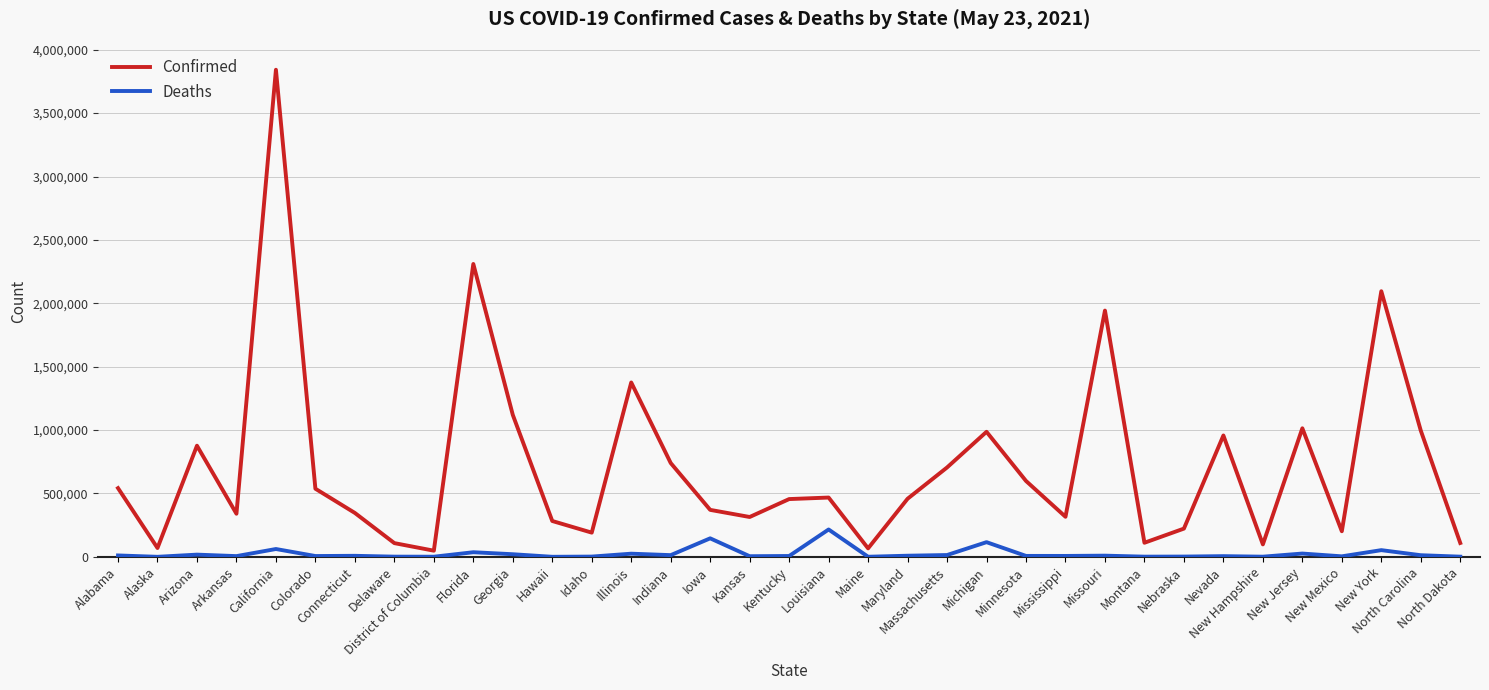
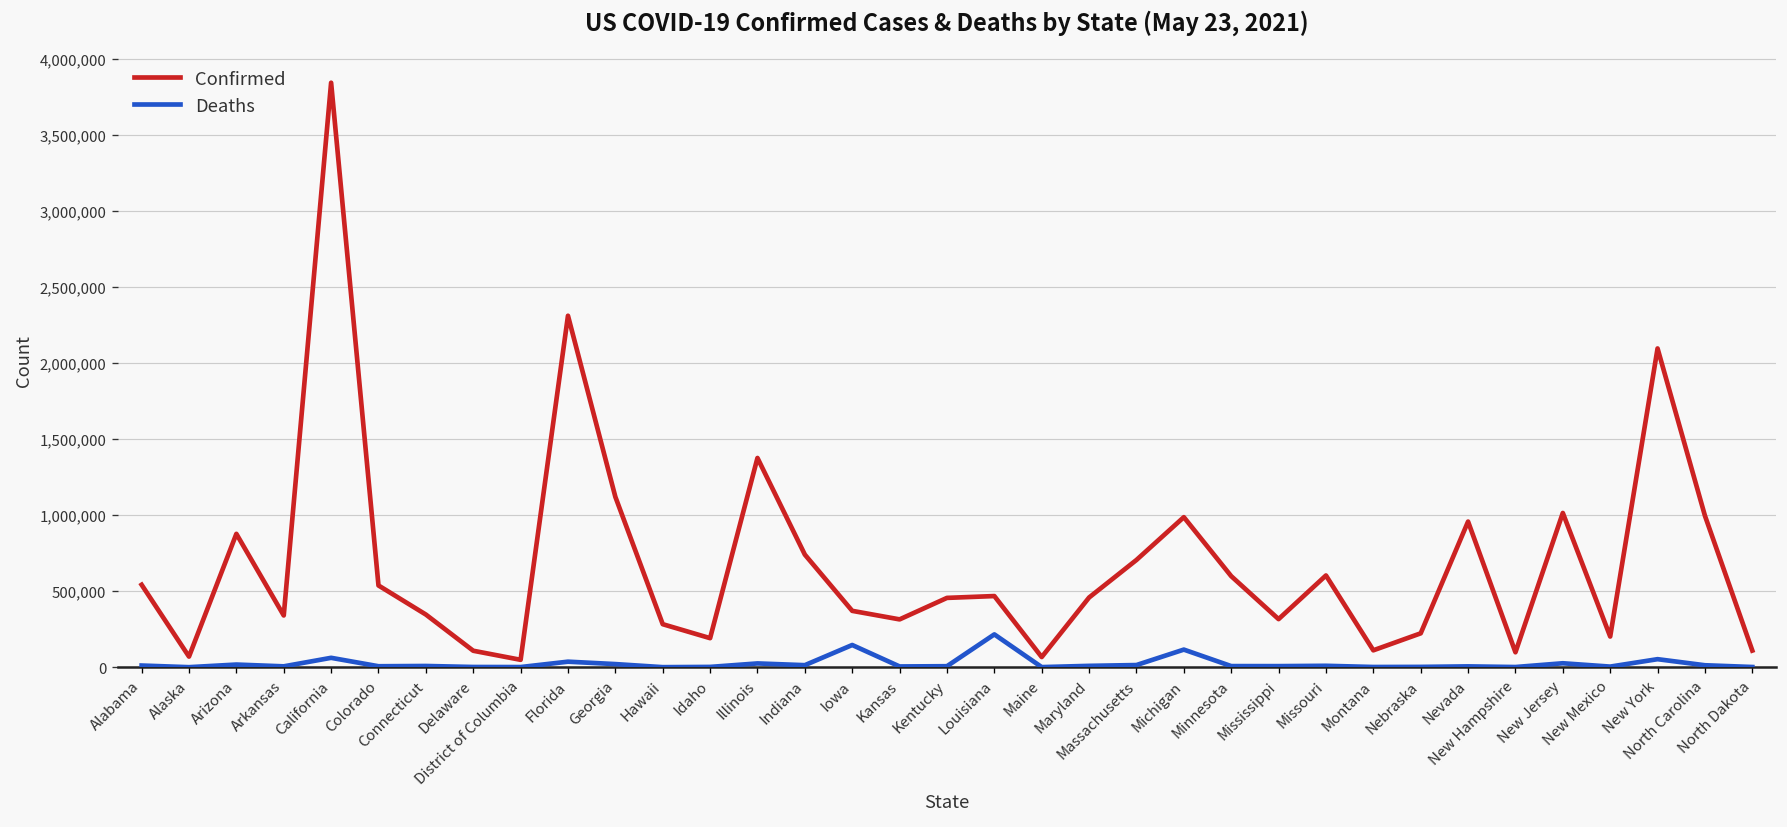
Confirmed, Missouri: 1,940,000 -> 600,000
